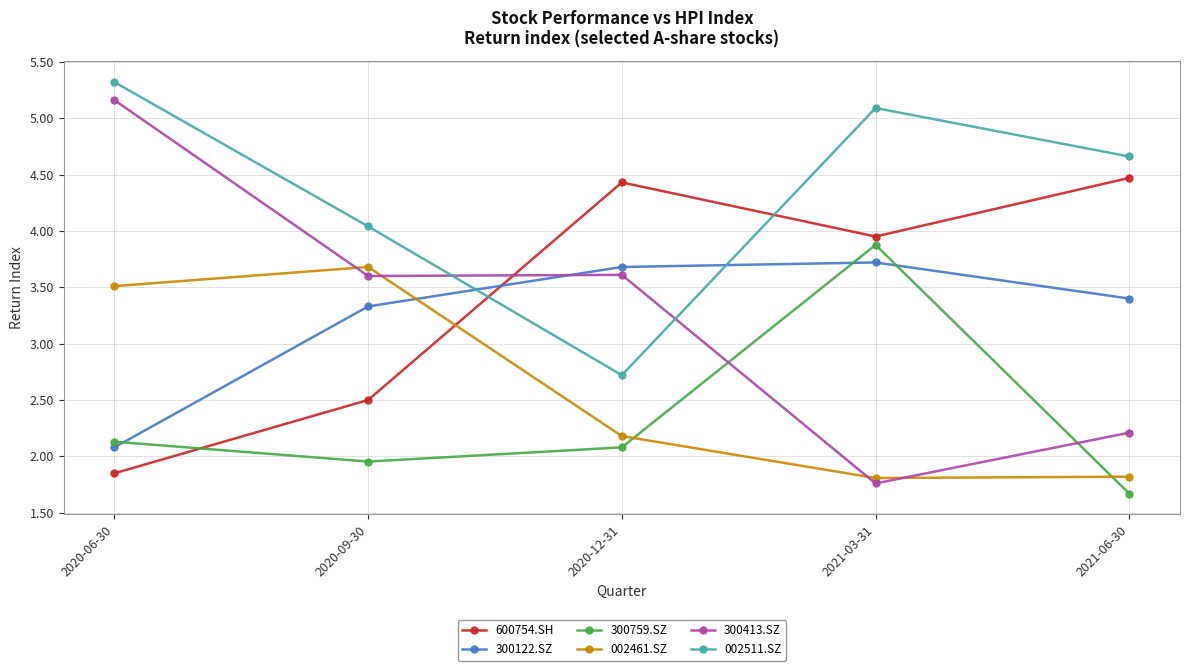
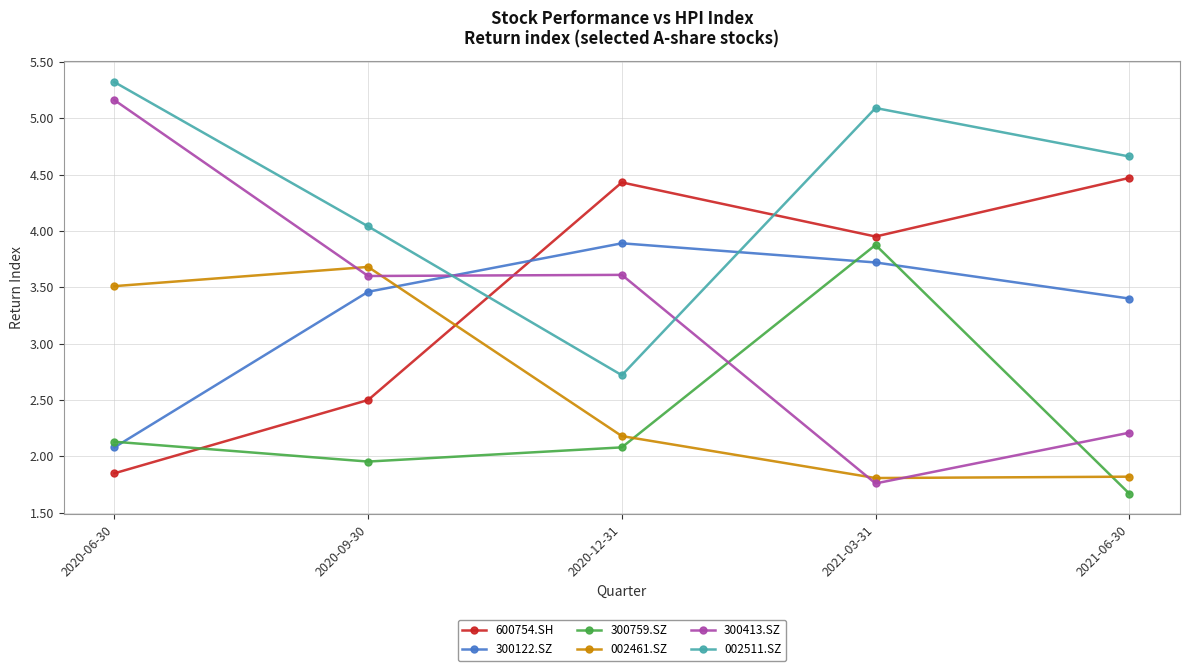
300122.SZ, 2020-09-30: 3.33 -> 3.46
300122.SZ, 2020-12-31: 3.68 -> 3.89
